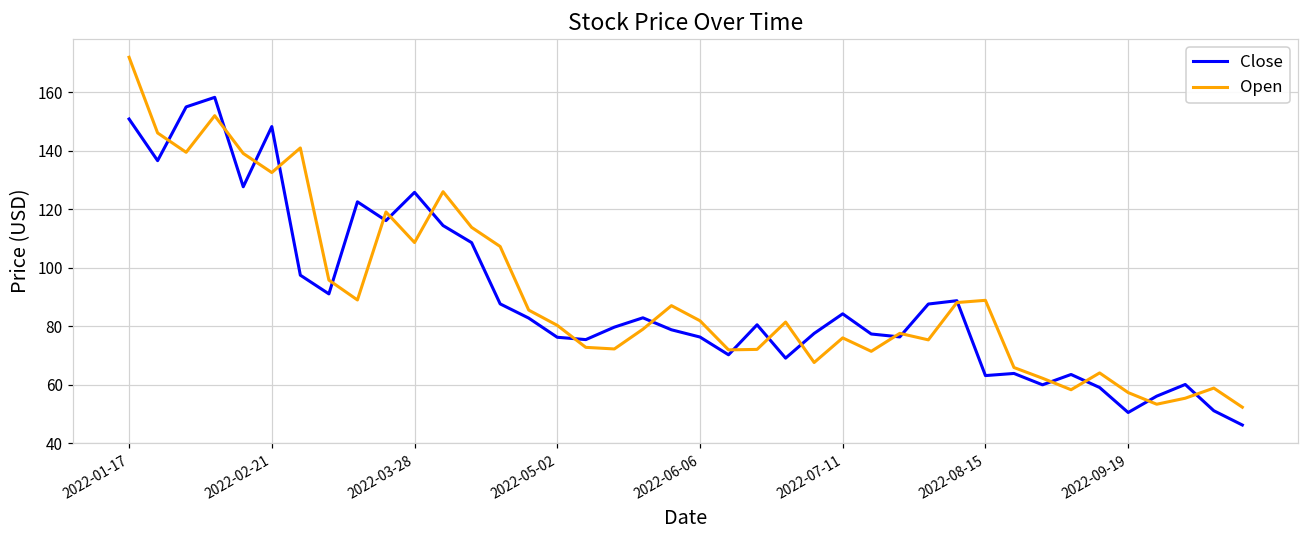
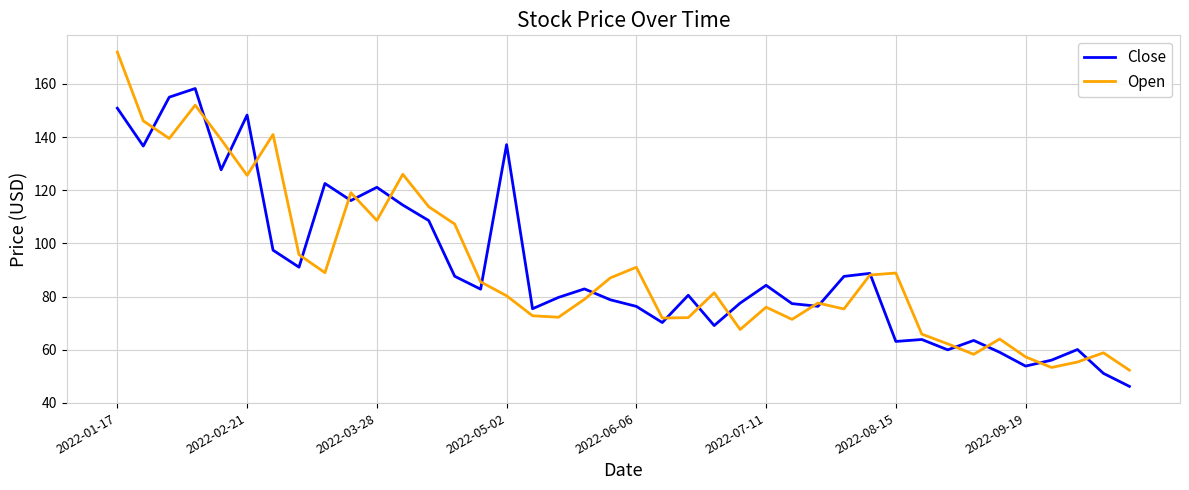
Open, 2022-02-21: 133 -> 126
Close, 2022-03-28: 126 -> 121
Close, 2022-05-02: 76 -> 137
Open, 2022-06-06: 82 -> 91
Close, 2022-09-19: 50 -> 54
